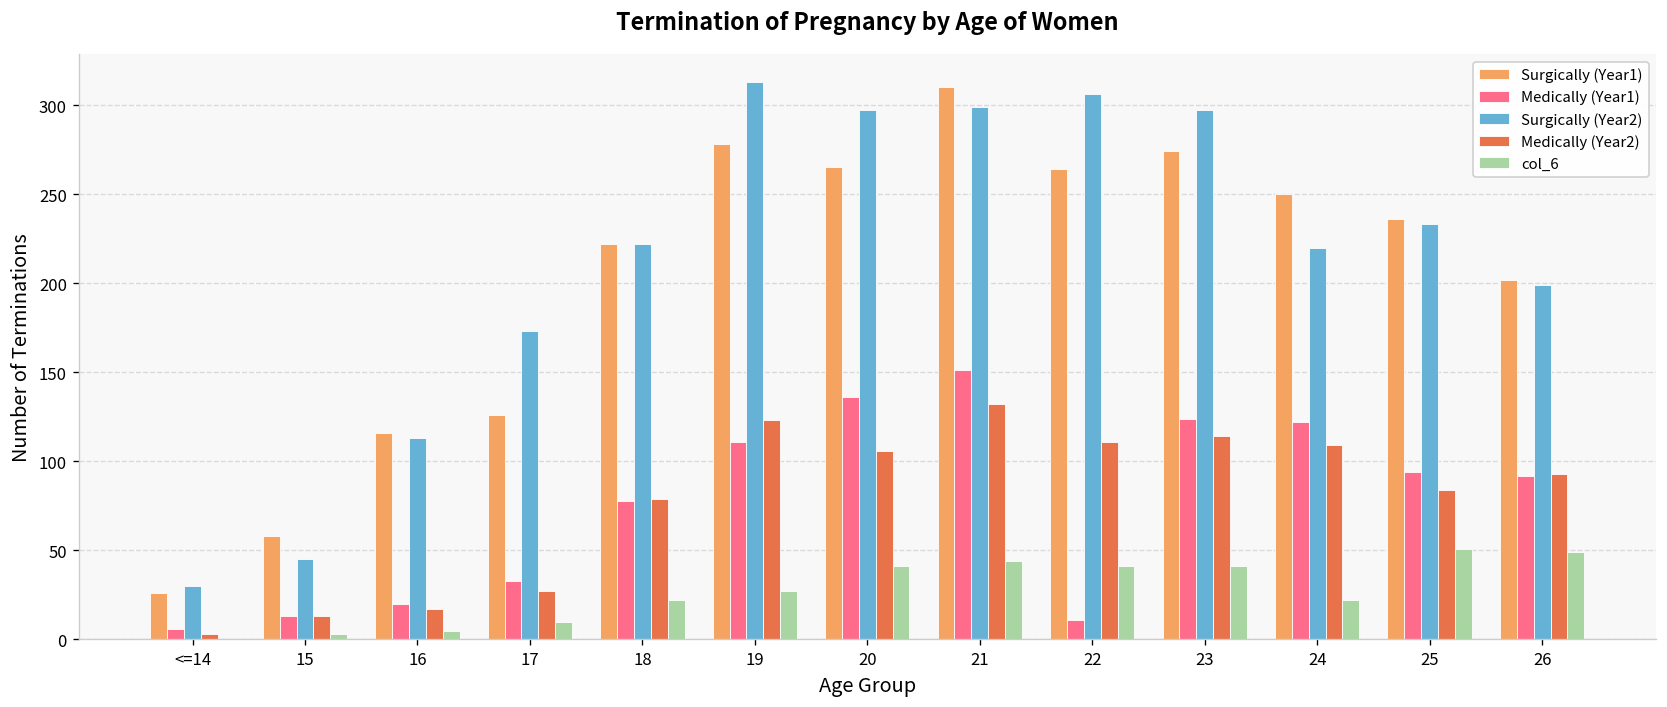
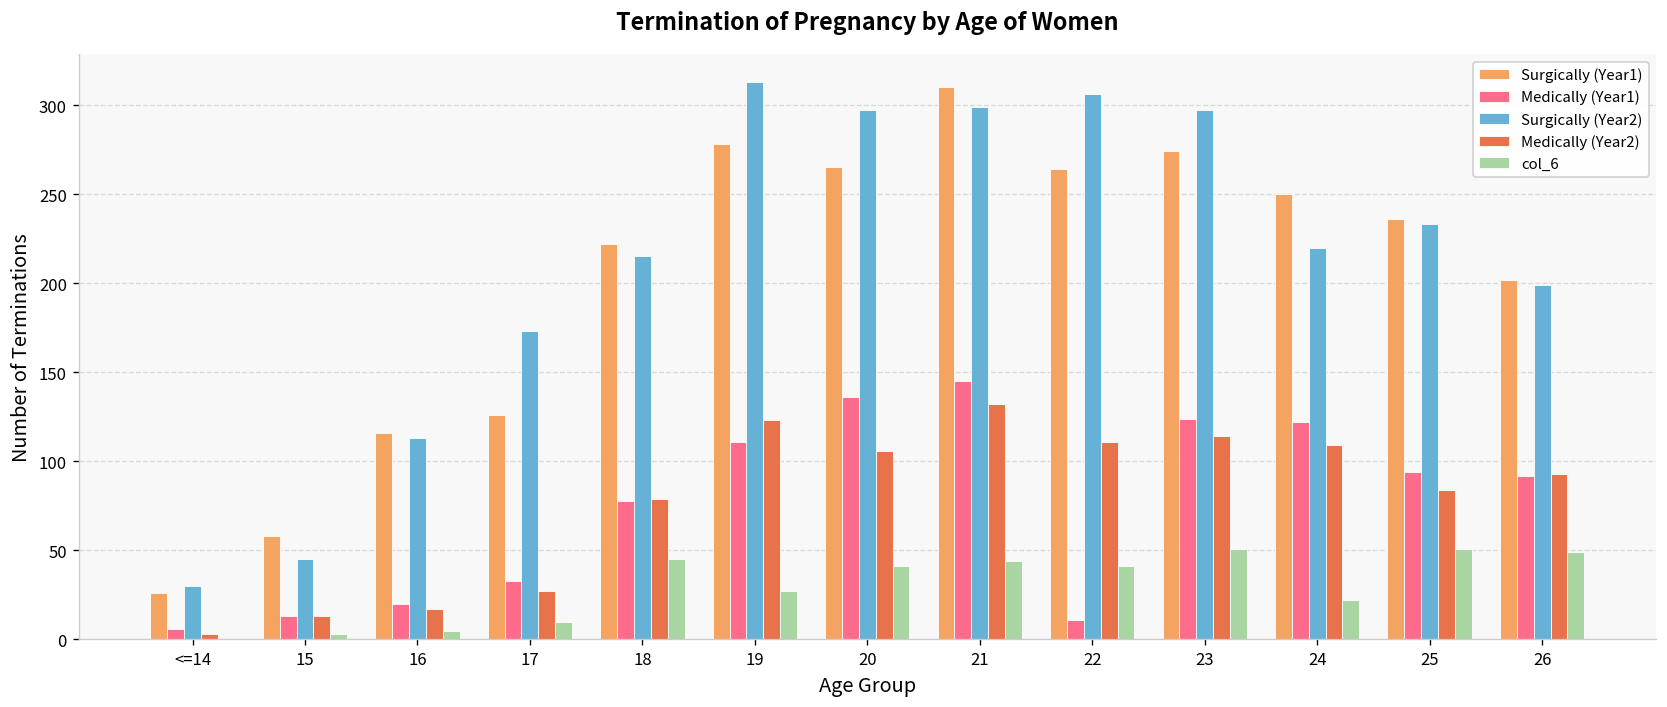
Surgically (Year2), 18: 222 -> 215
col_6, 18: 22 -> 45
Medically (Year1), 21: 151 -> 145
col_6, 23: 41 -> 51
